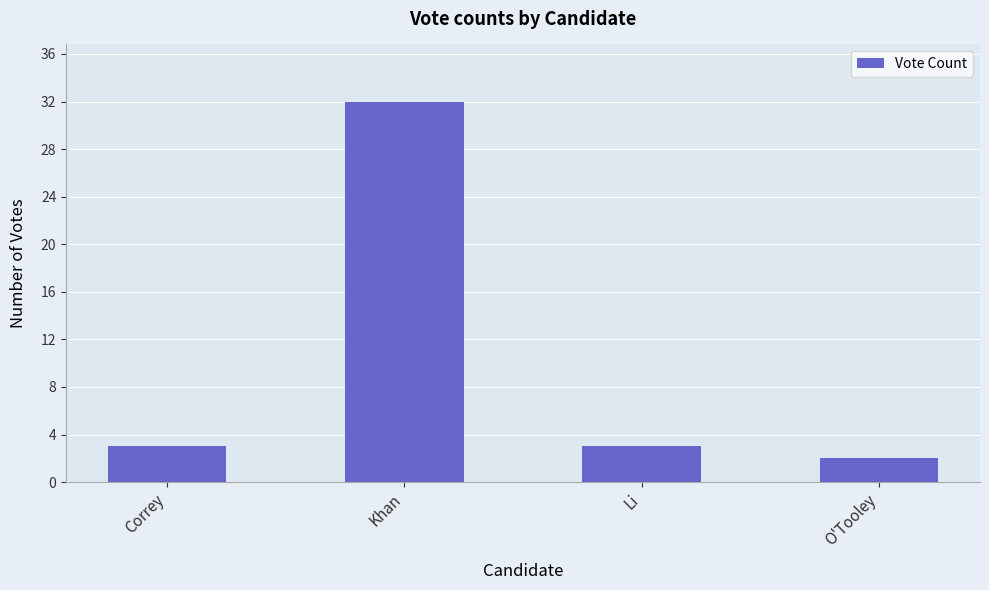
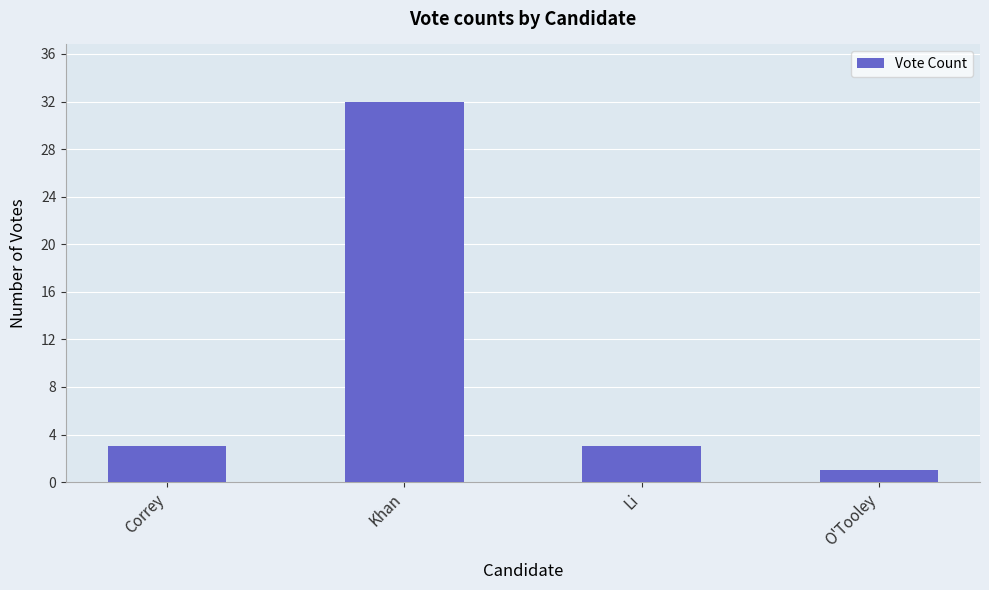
O'Tooley: 2 -> 1
